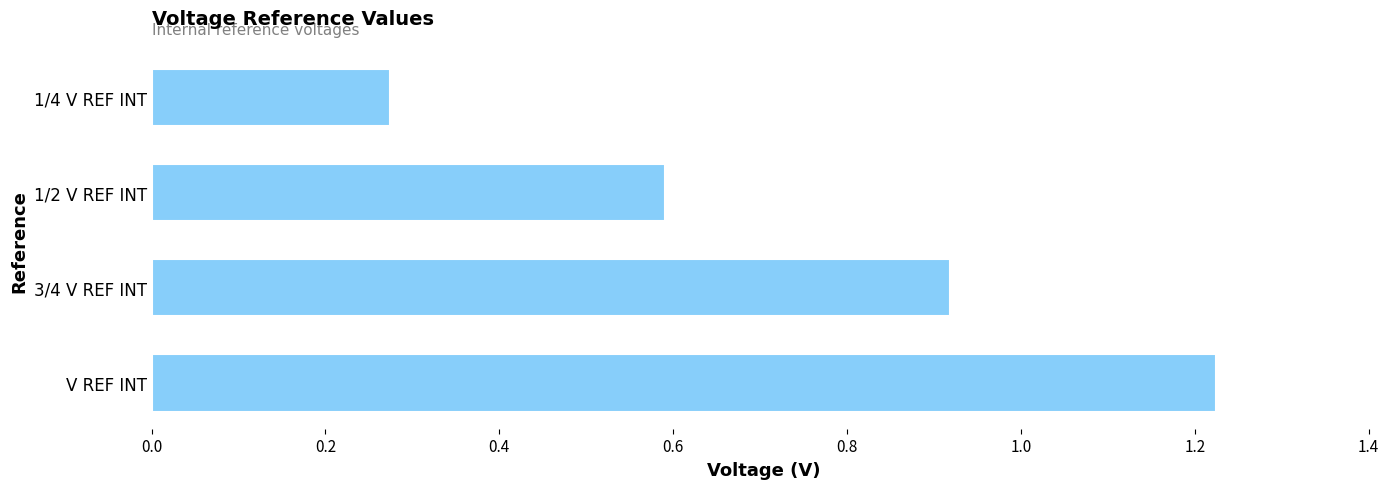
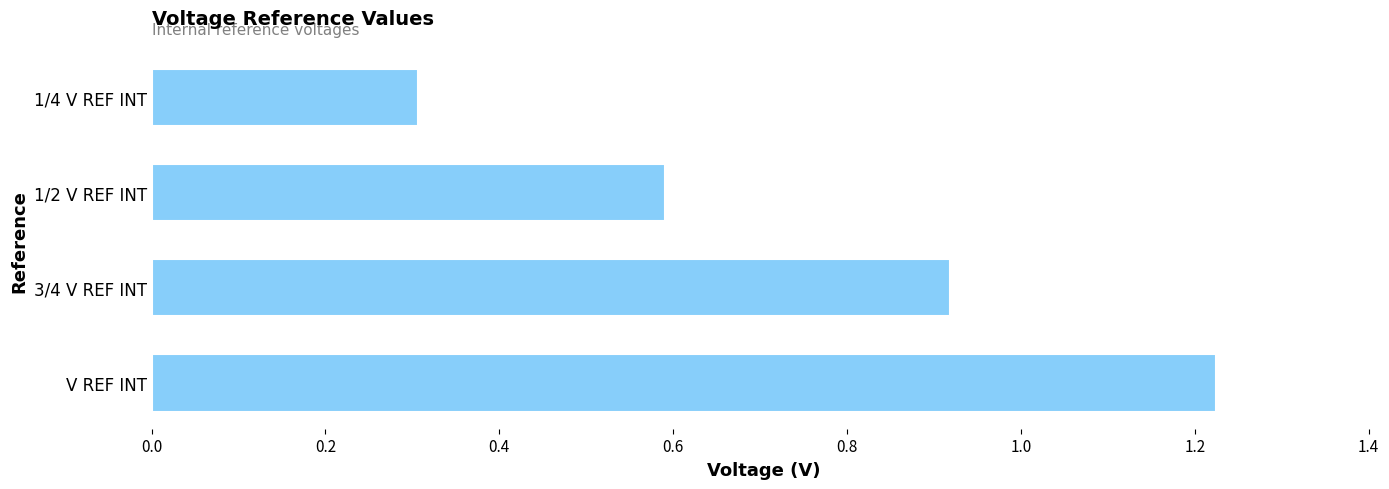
1/4 V REF INT: 0.27 -> 0.31
